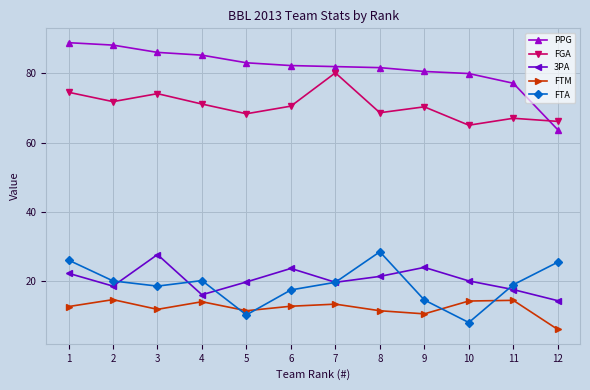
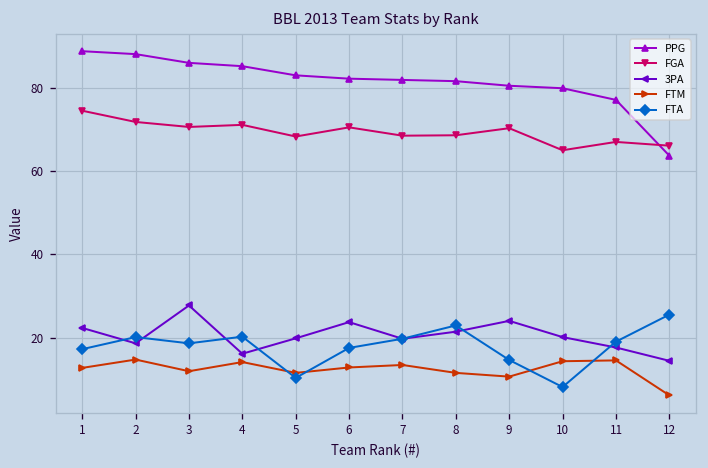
FTA, 1: 26 -> 17
FGA, 3: 74 -> 71
FGA, 7: 80 -> 69
FTA, 8: 29 -> 23
